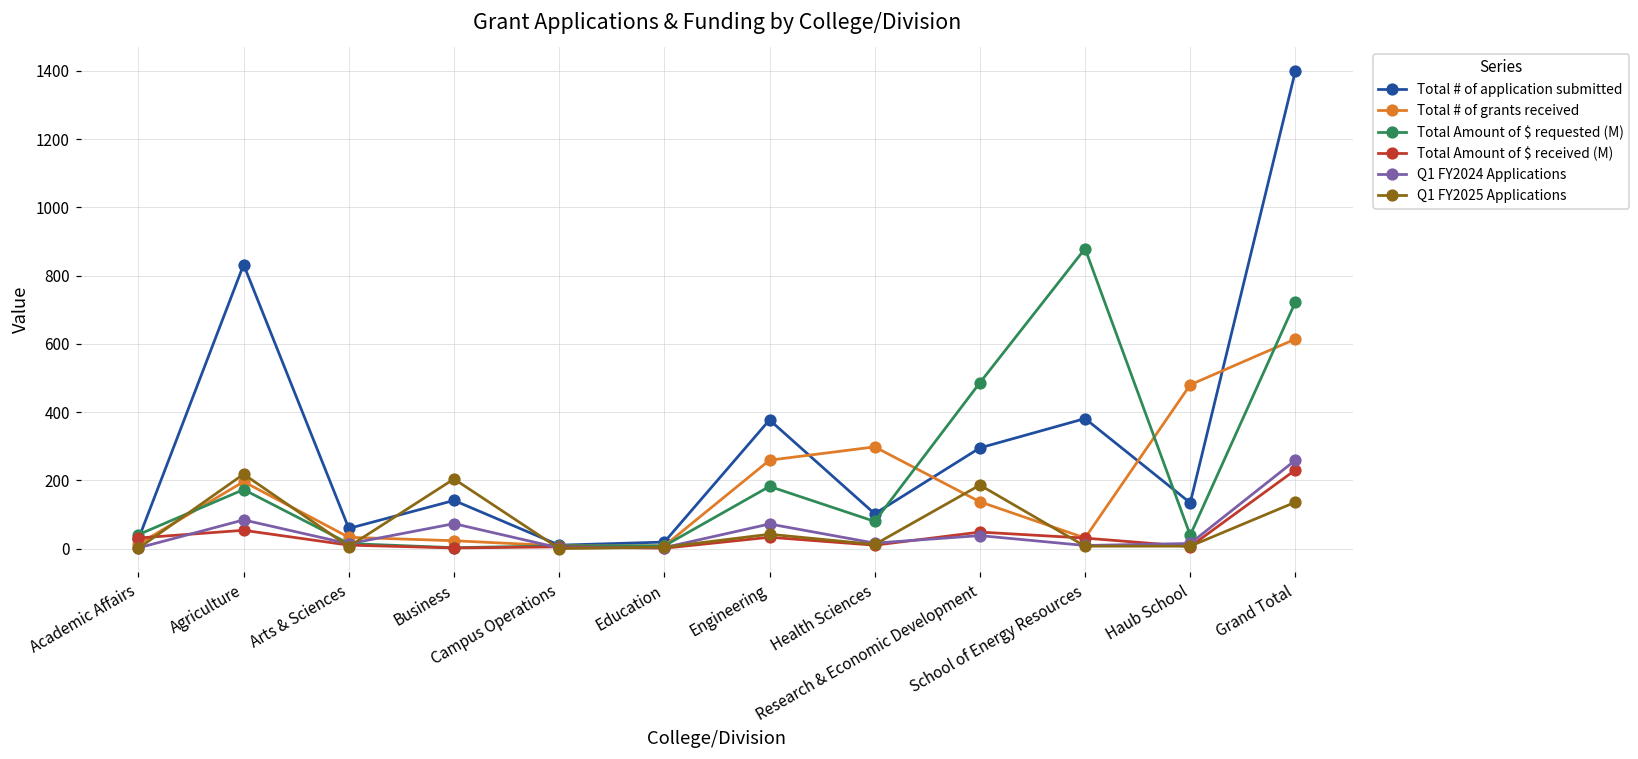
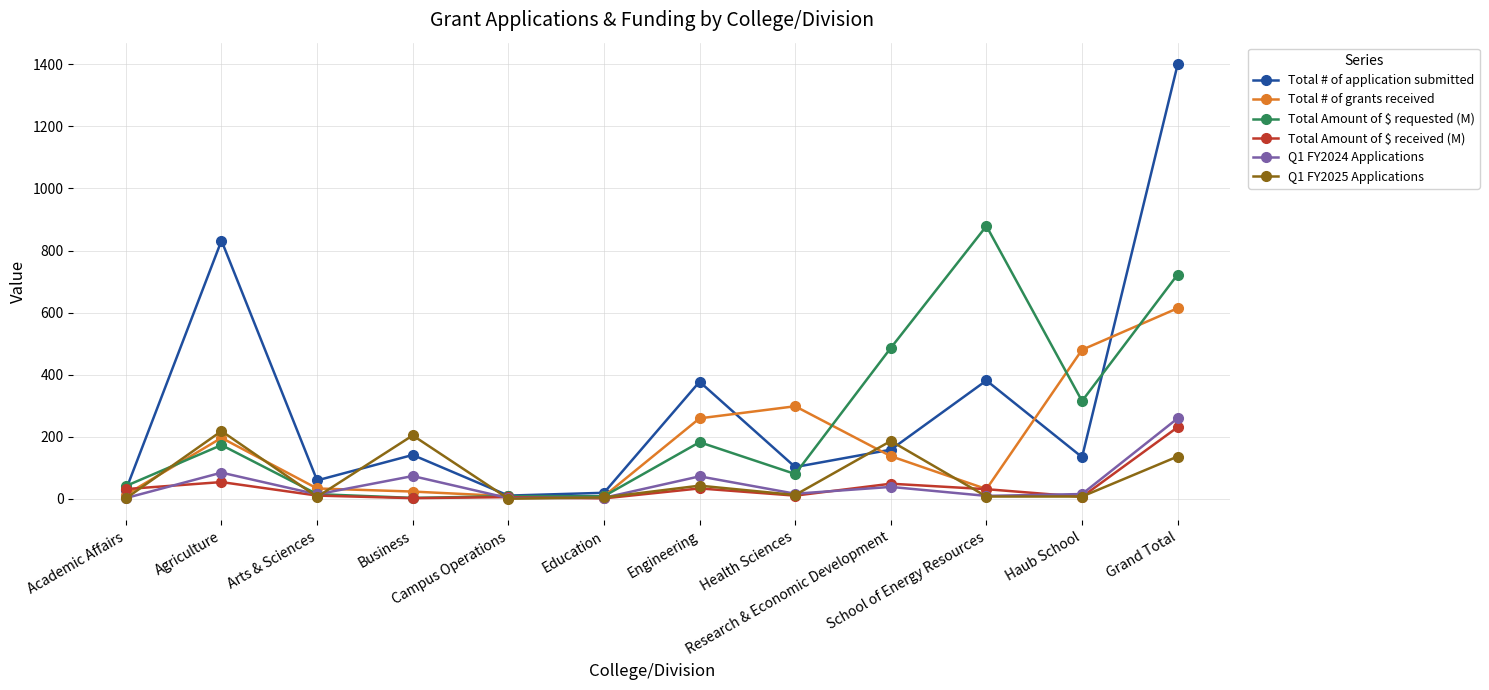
Total # of application submitted, Research & Economic Development: 300 -> 160
Total Amount of $ requested (M), Haub School: 40 -> 310
